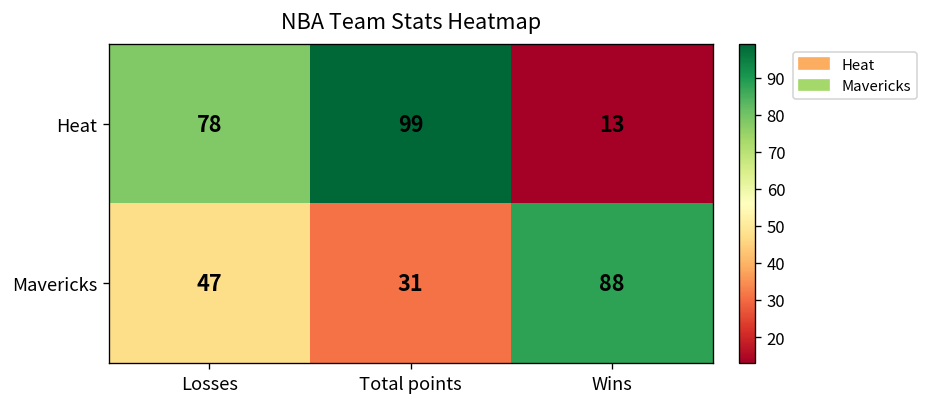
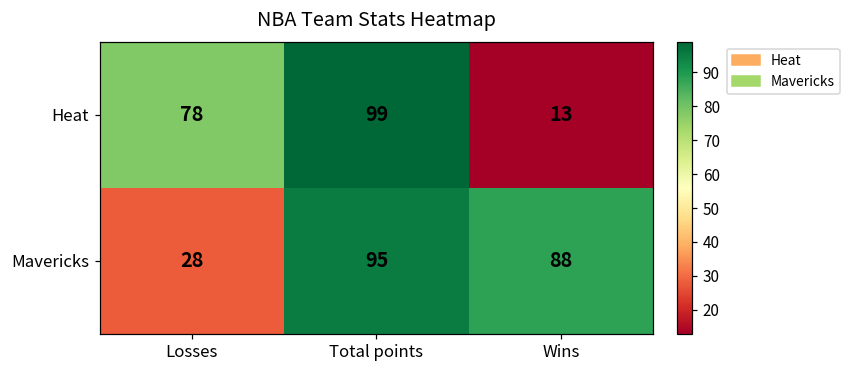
Mavericks, Losses: 47 -> 28
Mavericks, Total points: 31 -> 95
